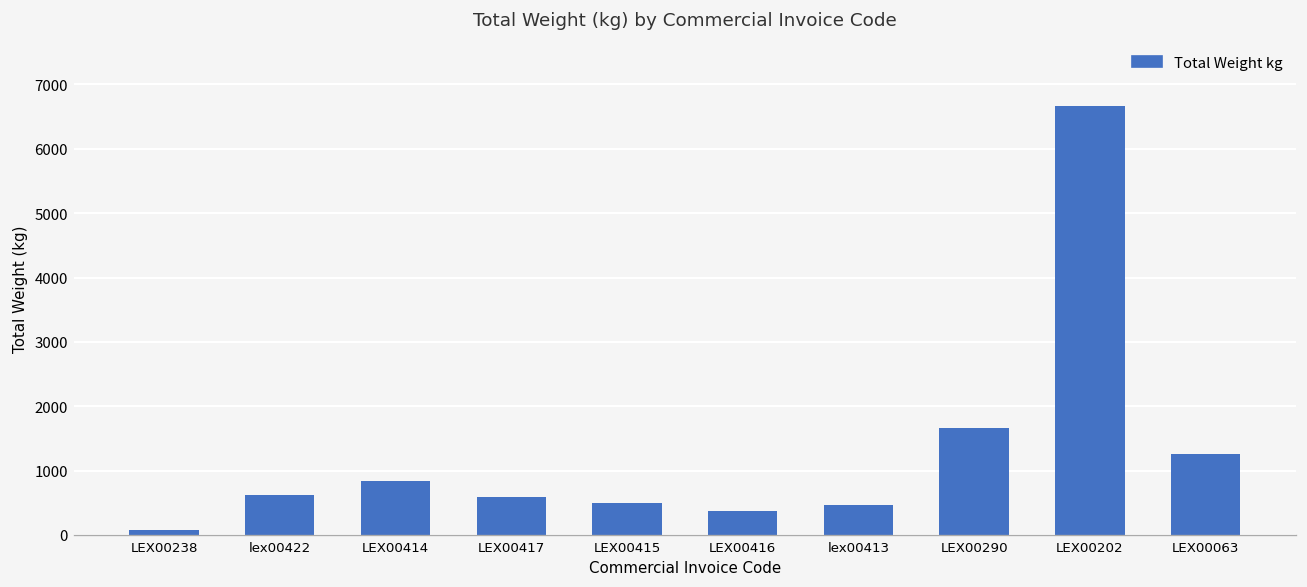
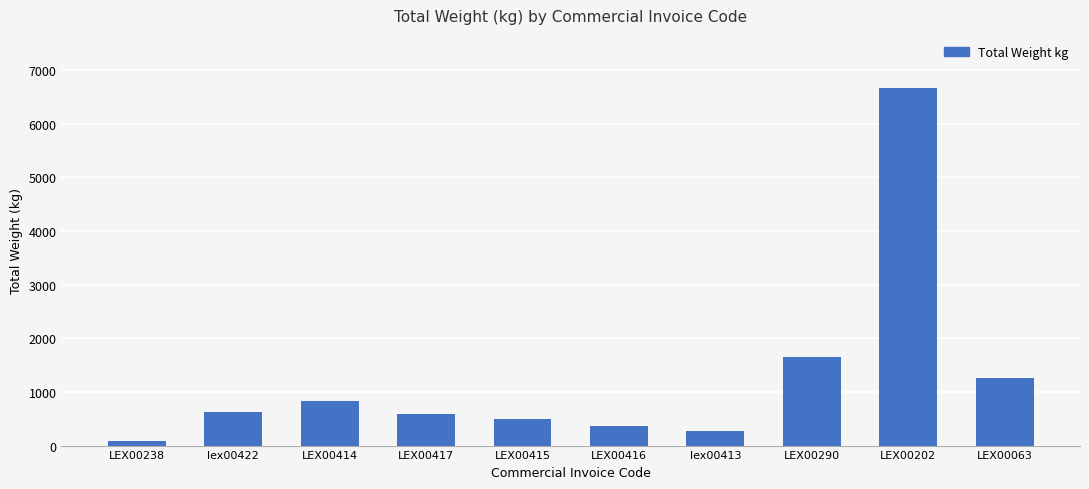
lex00413: 500 -> 300
